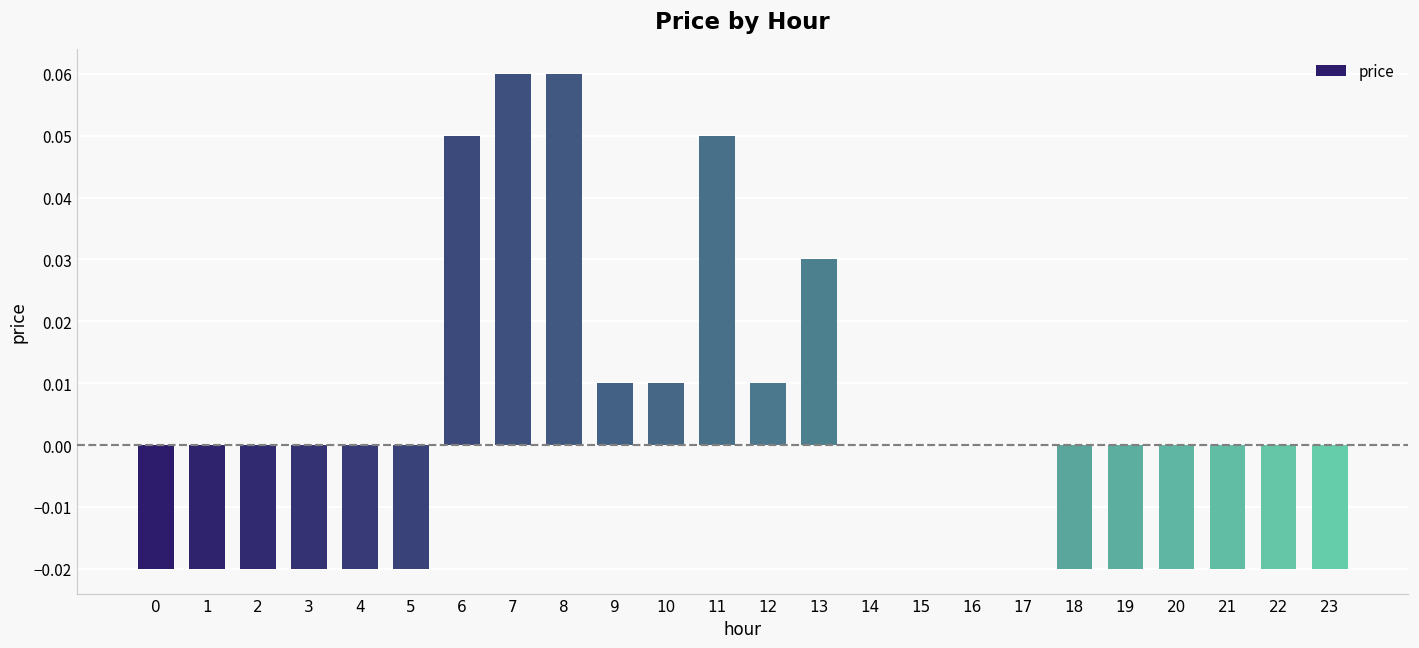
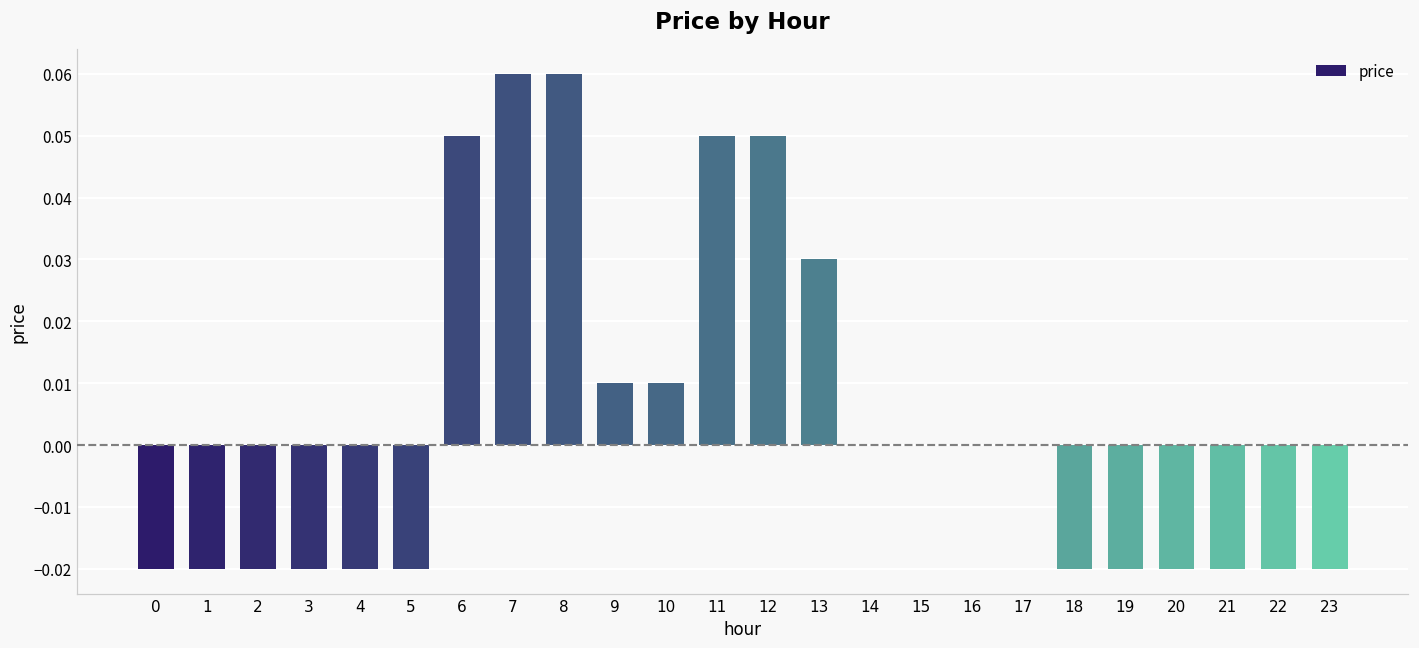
12: 0.01 -> 0.05
